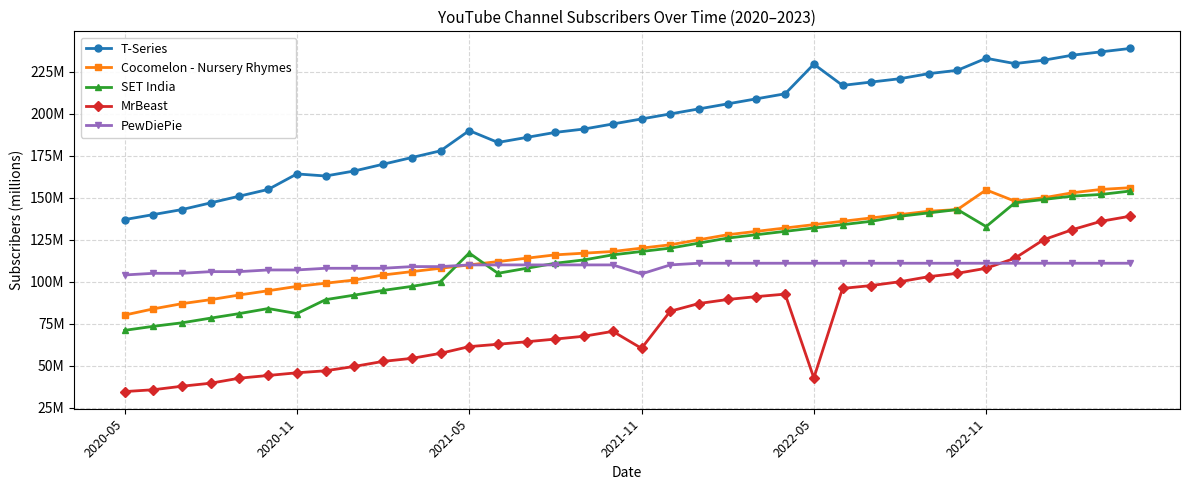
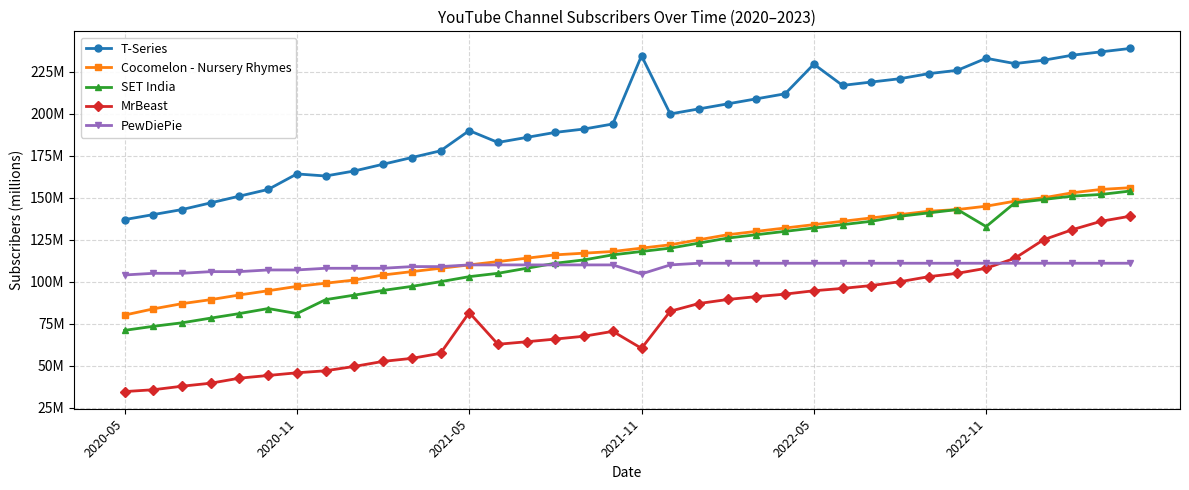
SET India, 2021-05: 117000000 -> 103000000
MrBeast, 2021-05: 61000000 -> 82000000
T-Series, 2021-11: 197000000 -> 235000000
MrBeast, 2022-05: 43000000 -> 95000000
Cocomelon - Nursery Rhymes, 2022-11: 155000000 -> 145000000
